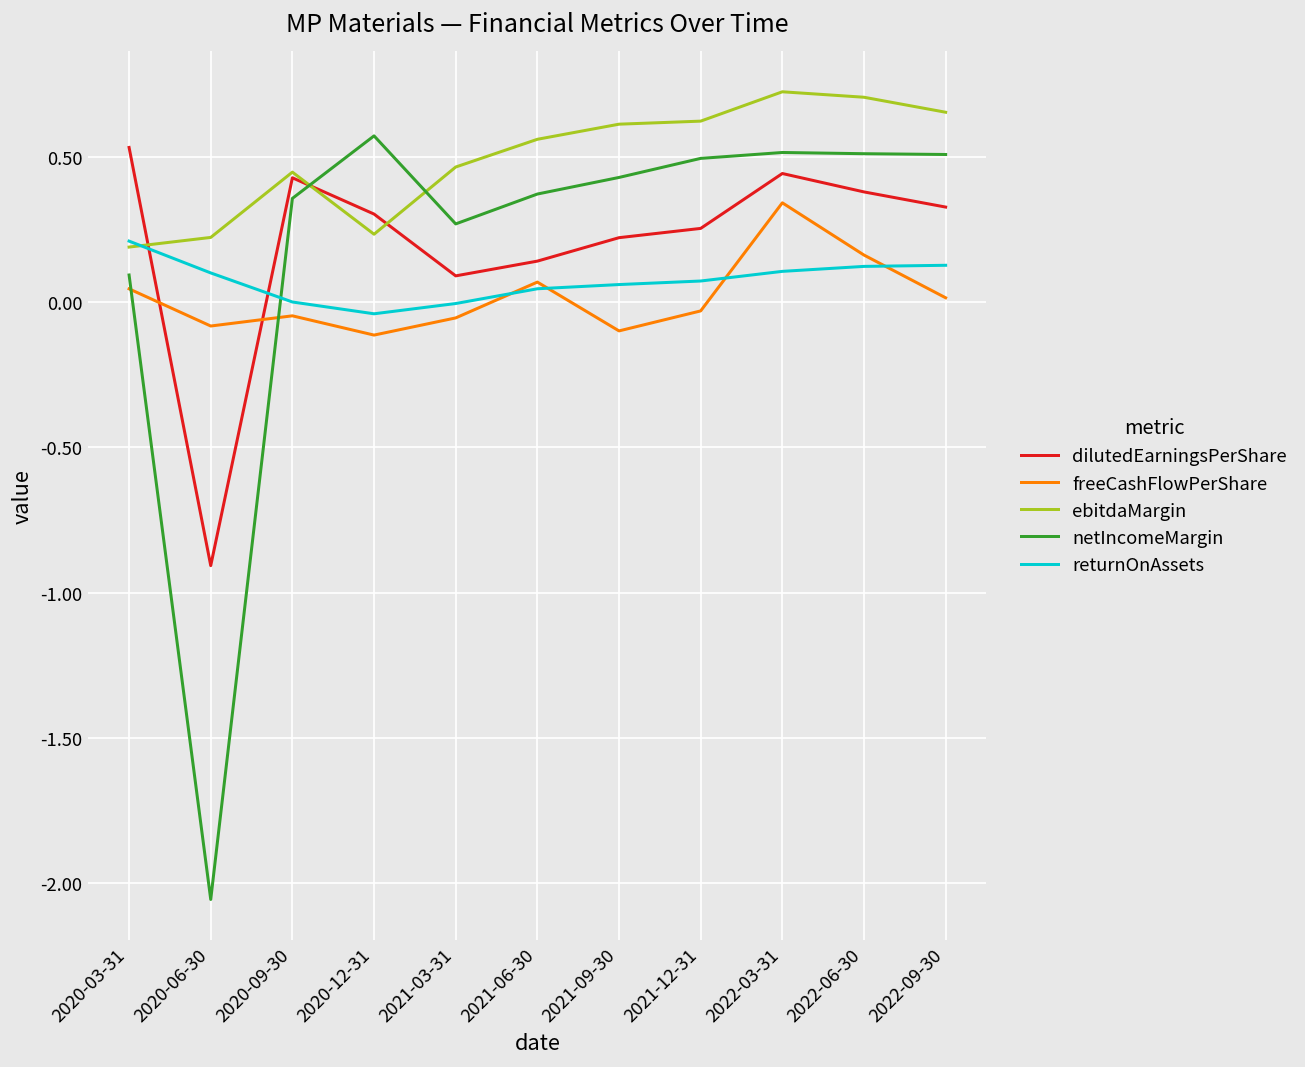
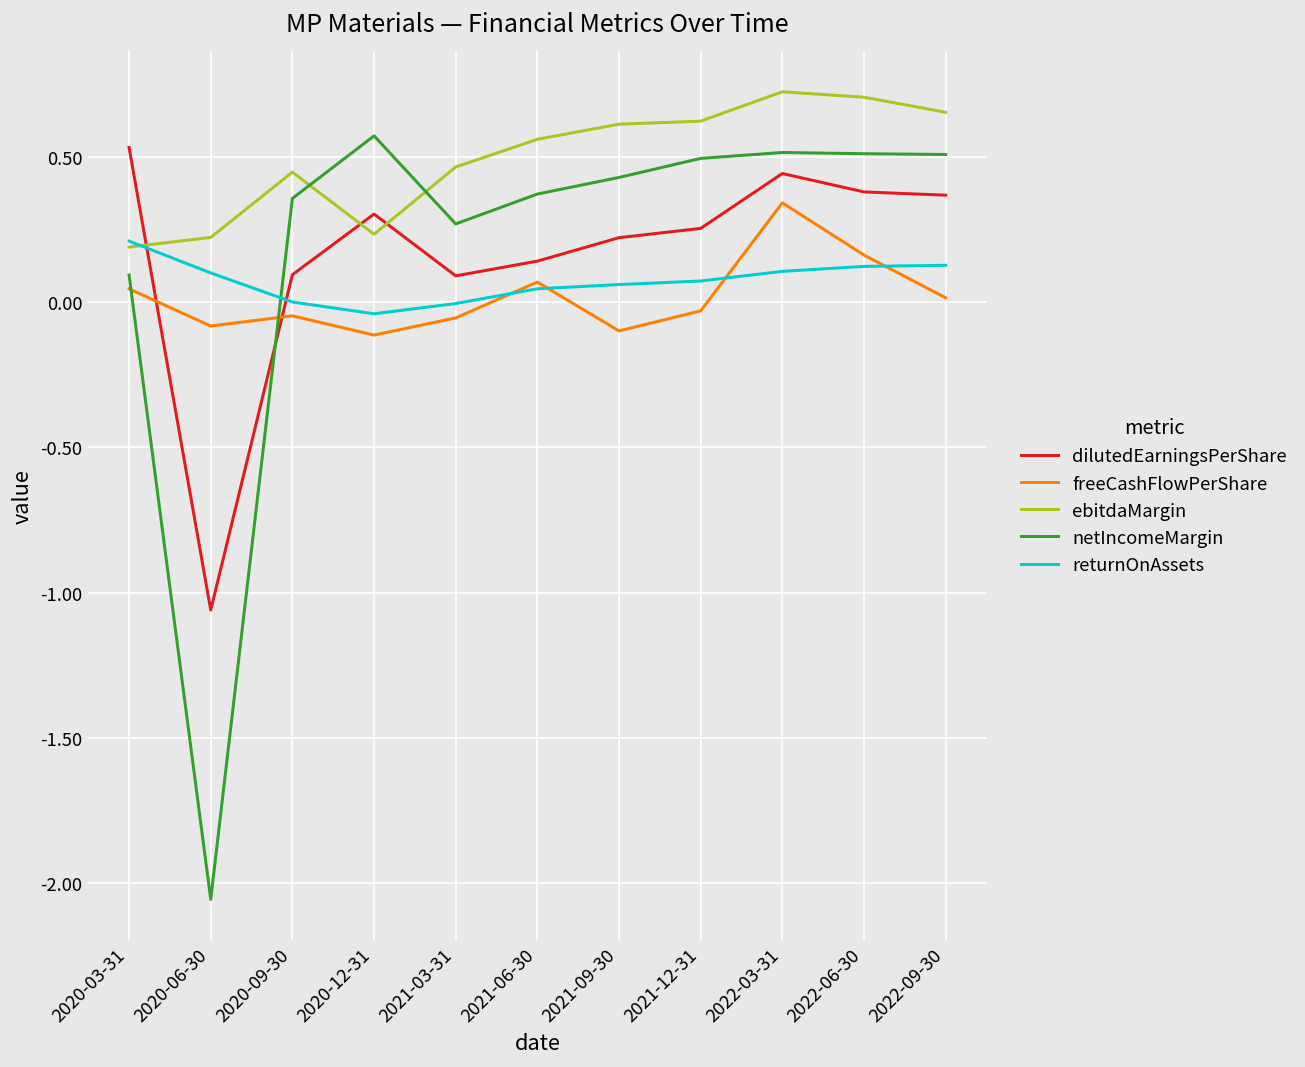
dilutedEarningsPerShare, 2020-06-30: -0.91 -> -1.06
dilutedEarningsPerShare, 2020-09-30: 0.43 -> 0.09
dilutedEarningsPerShare, 2022-09-30: 0.33 -> 0.37
